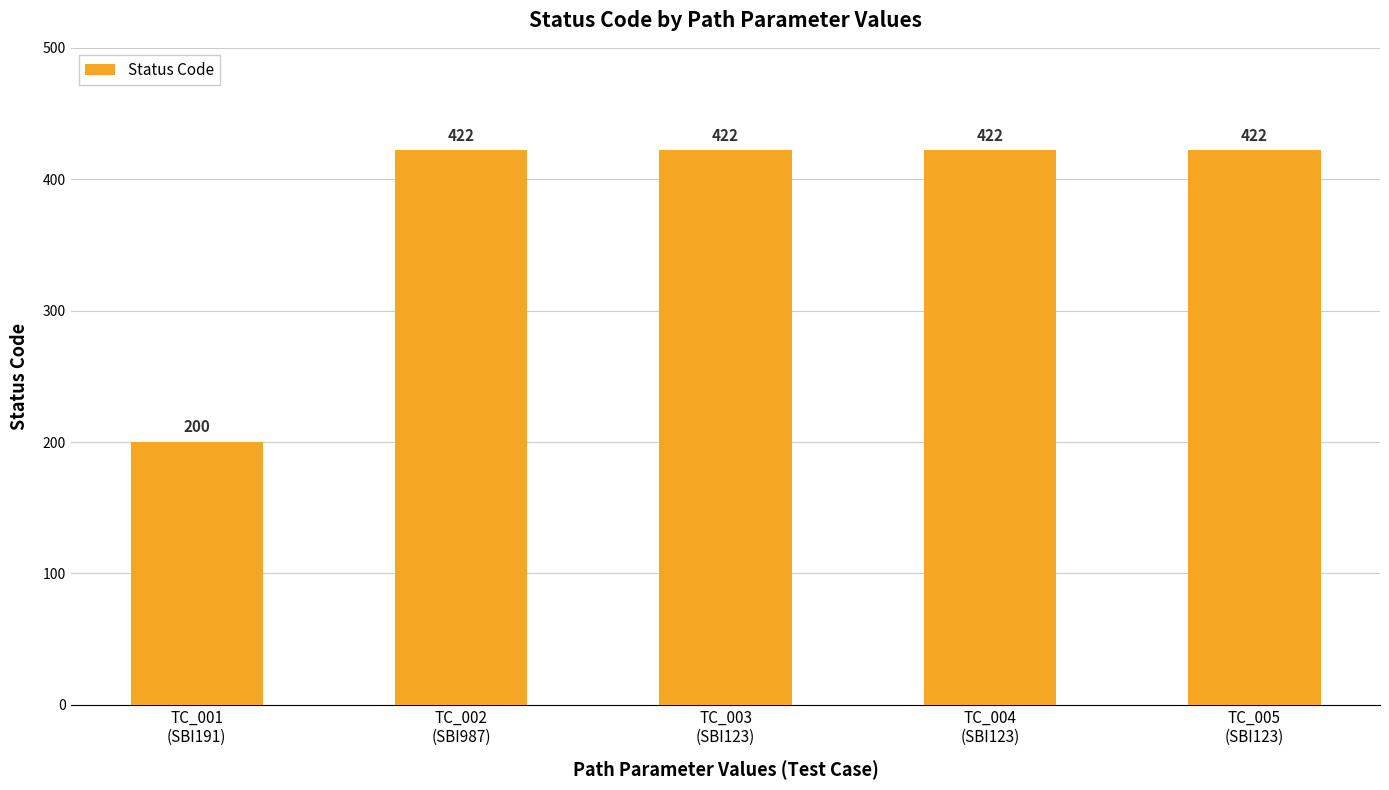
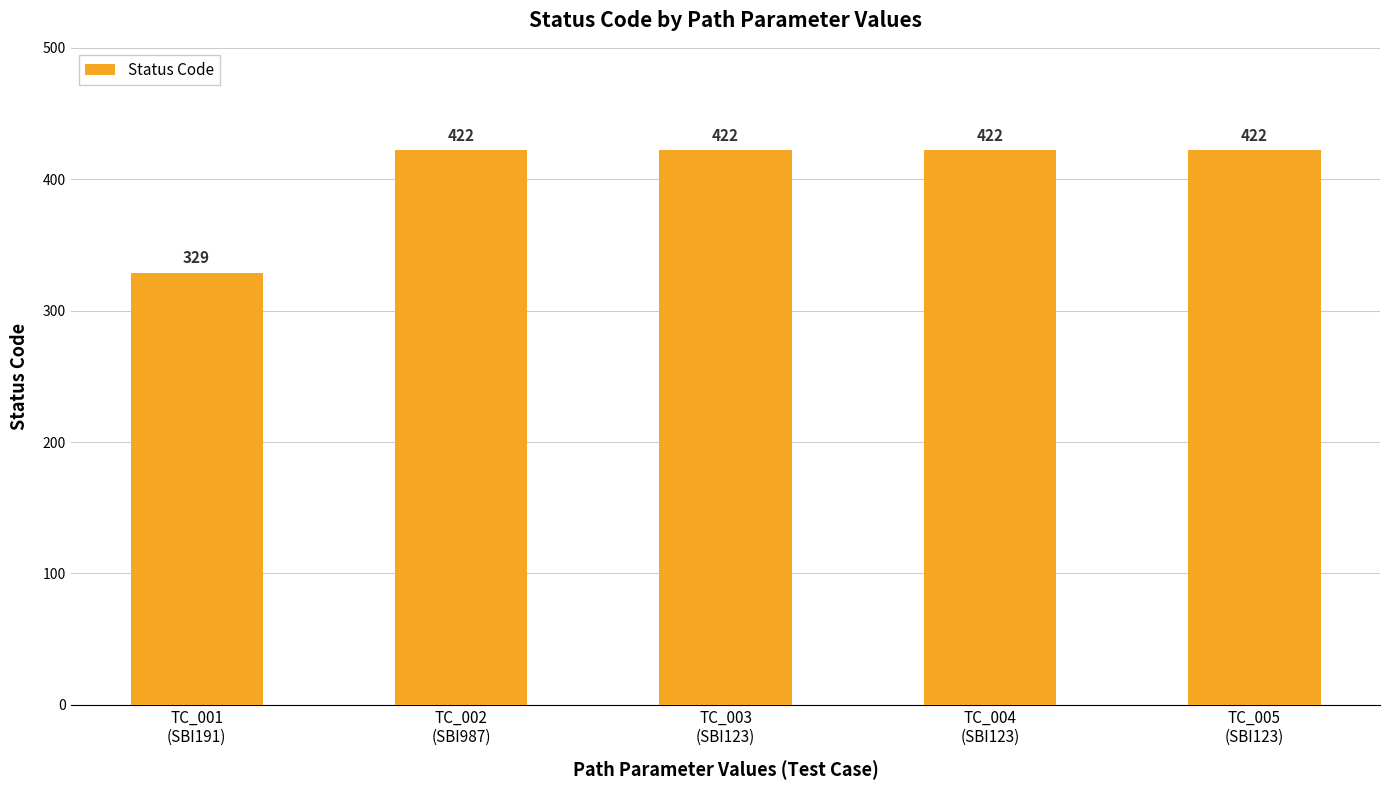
TC_001 (SBI191): 200 -> 329
